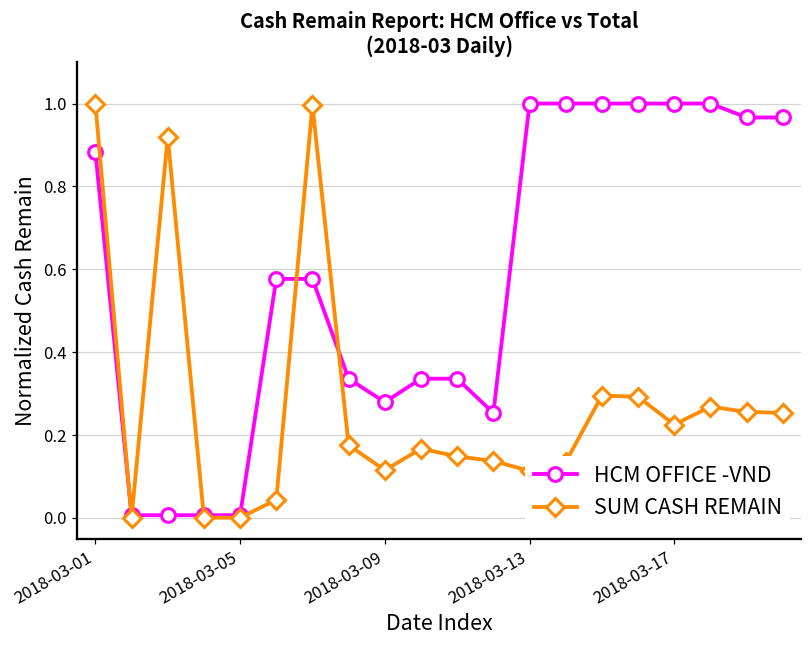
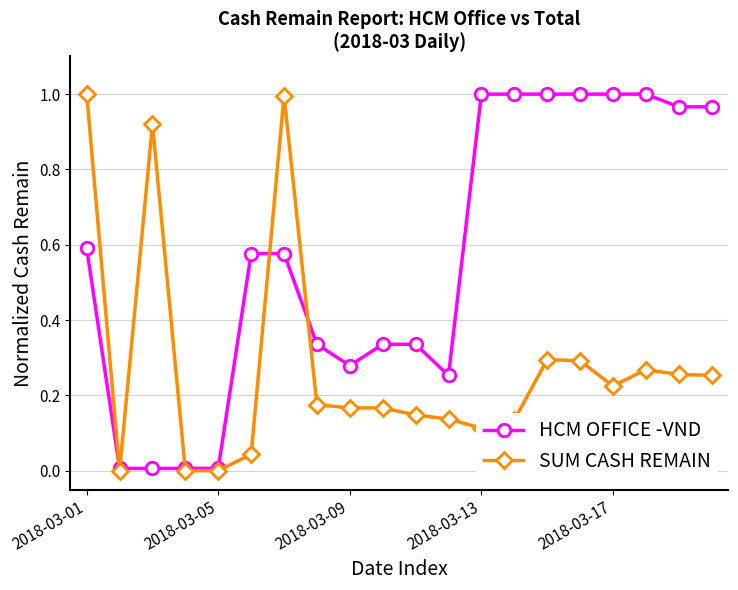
HCM OFFICE -VND, 2018-03-01: 0.88 -> 0.59
SUM CASH REMAIN, 2018-03-09: 0.11 -> 0.17
